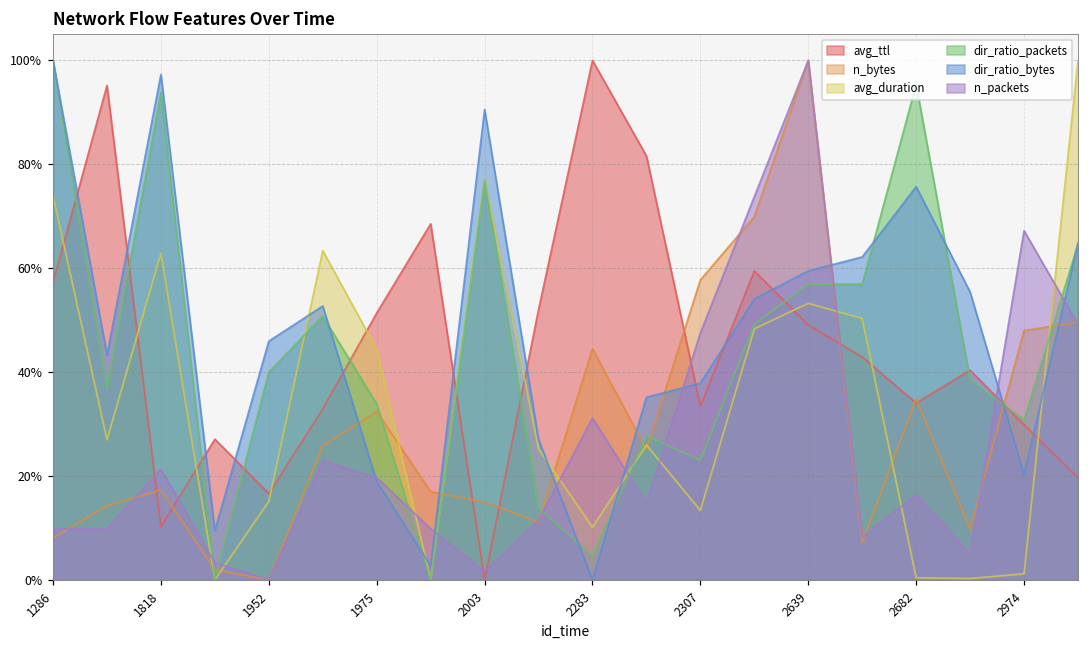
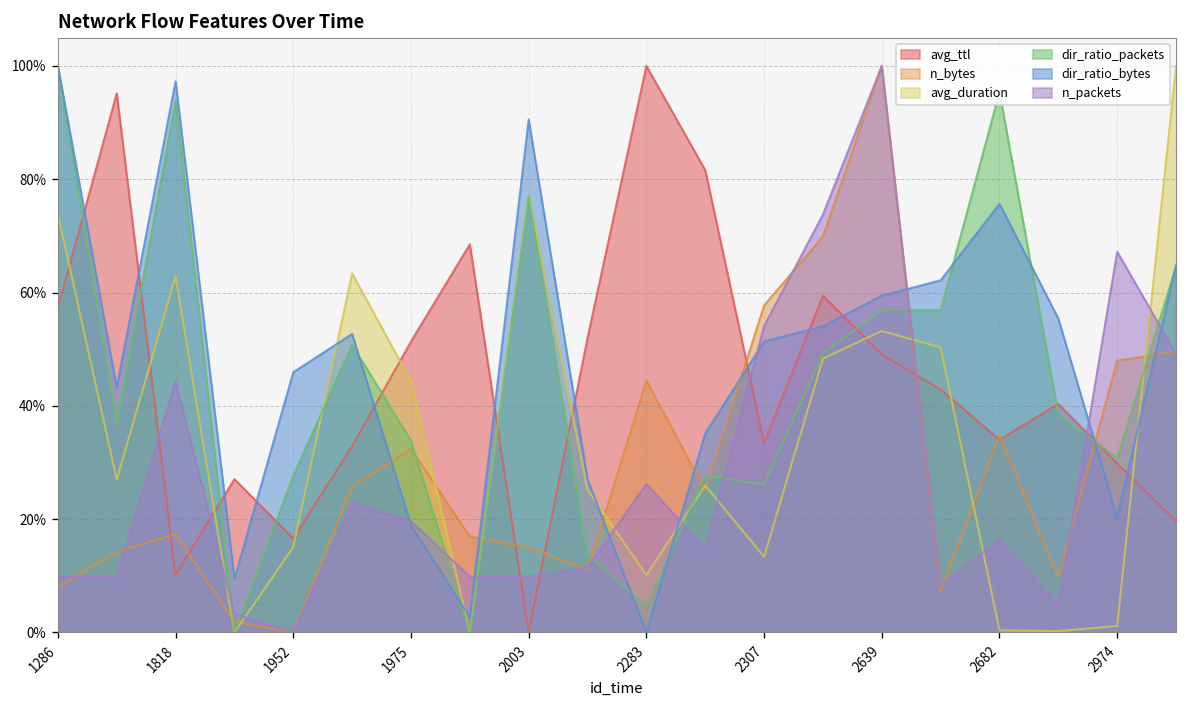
n_packets, 1818: 21% -> 44%
dir_ratio_packets, 1952: 40% -> 28%
n_packets, 2003: 2% -> 10%
n_packets, 2283: 31% -> 26%
dir_ratio_packets, 2307: 23% -> 26%
dir_ratio_bytes, 2307: 38% -> 51%
n_packets, 2307: 48% -> 54%
